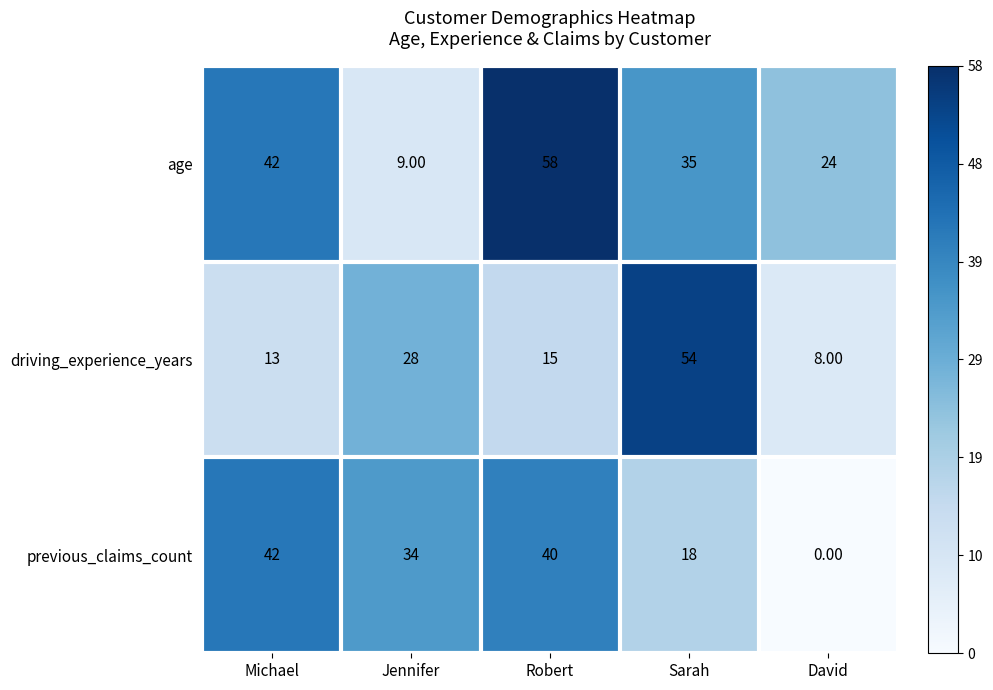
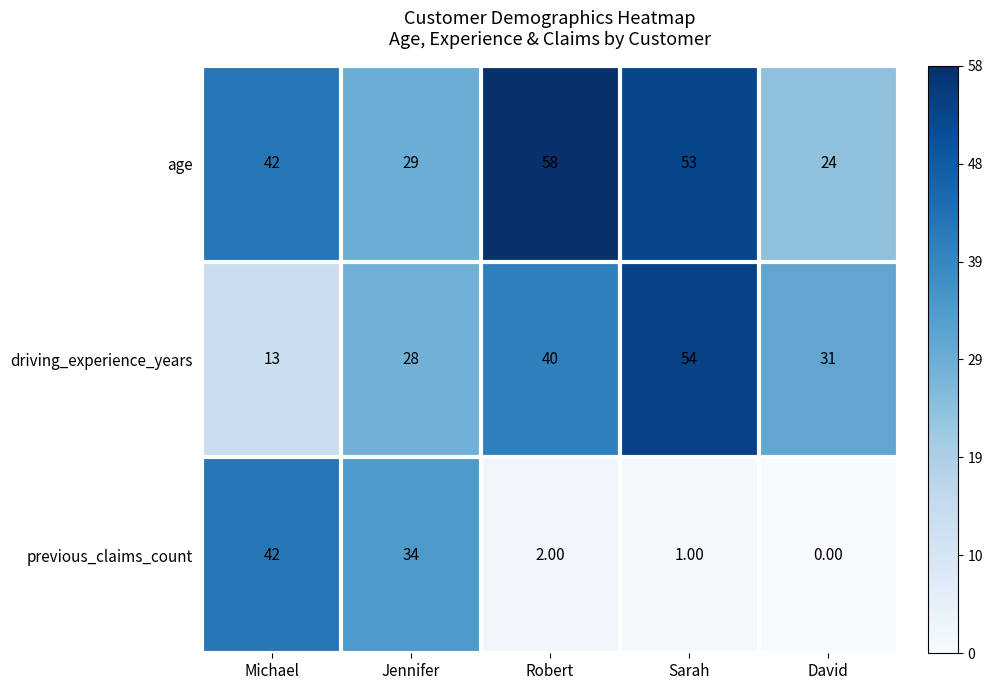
age, Jennifer: 9.00 -> 29
age, Sarah: 35 -> 53
driving_experience_years, Robert: 15 -> 40
driving_experience_years, David: 8.00 -> 31
previous_claims_count, Robert: 40 -> 2.00
previous_claims_count, Sarah: 18 -> 1.00
